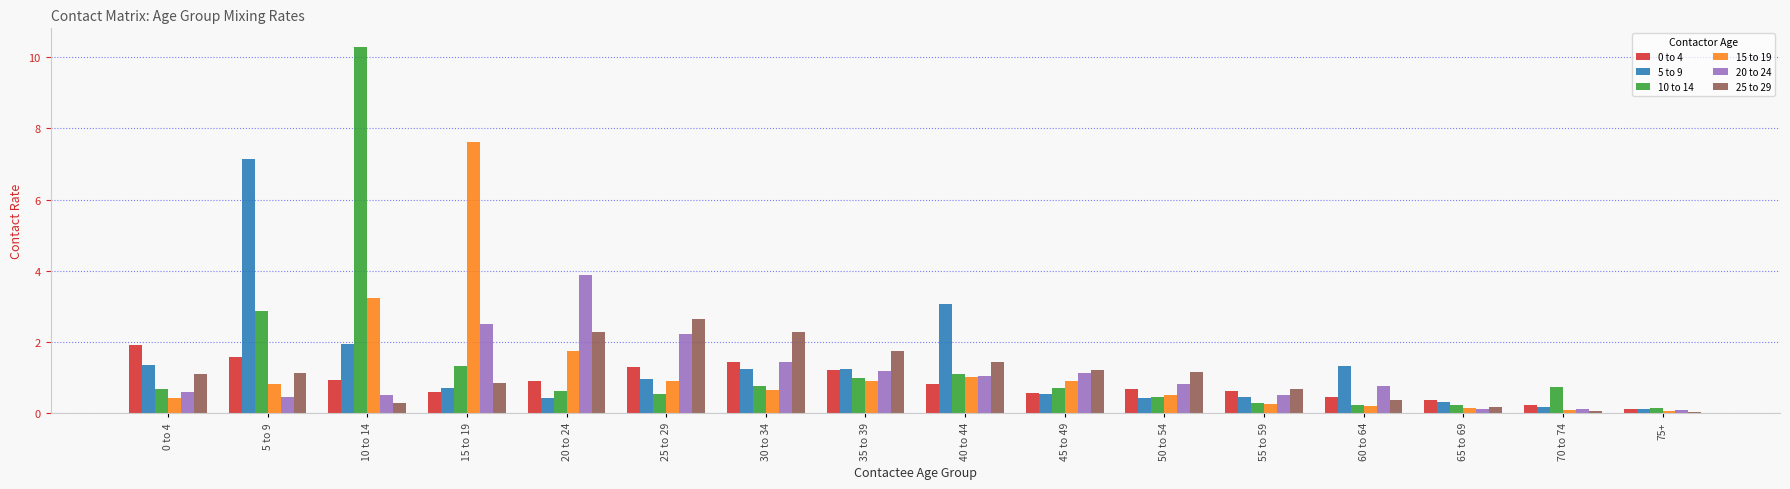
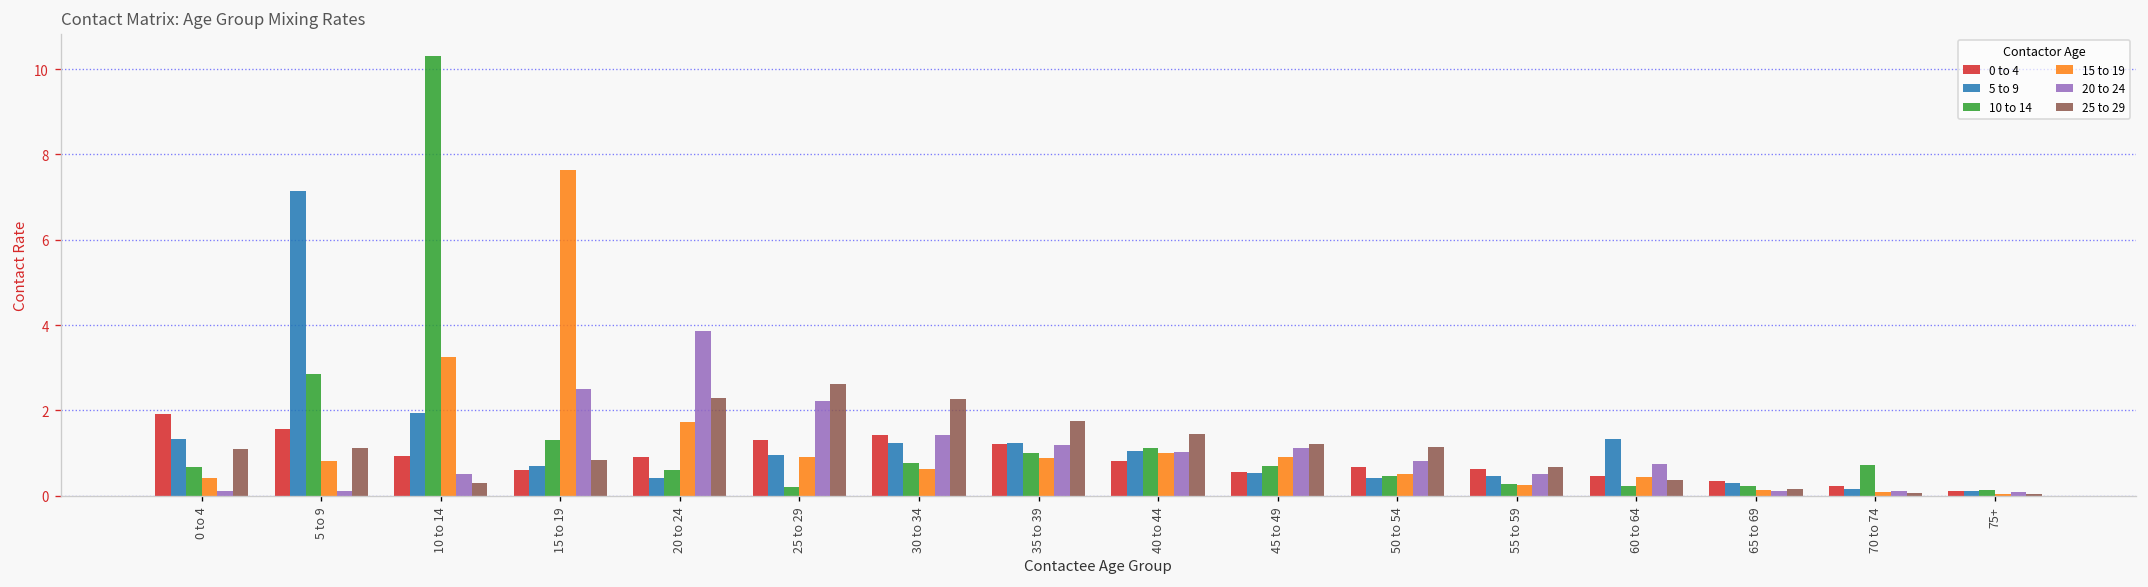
20 to 24, 0 to 4: 0.6 -> 0.1
20 to 24, 5 to 9: 0.5 -> 0.1
10 to 14, 25 to 29: 0.5 -> 0.2
5 to 9, 40 to 44: 3.1 -> 1.1
15 to 19, 60 to 64: 0.2 -> 0.5
